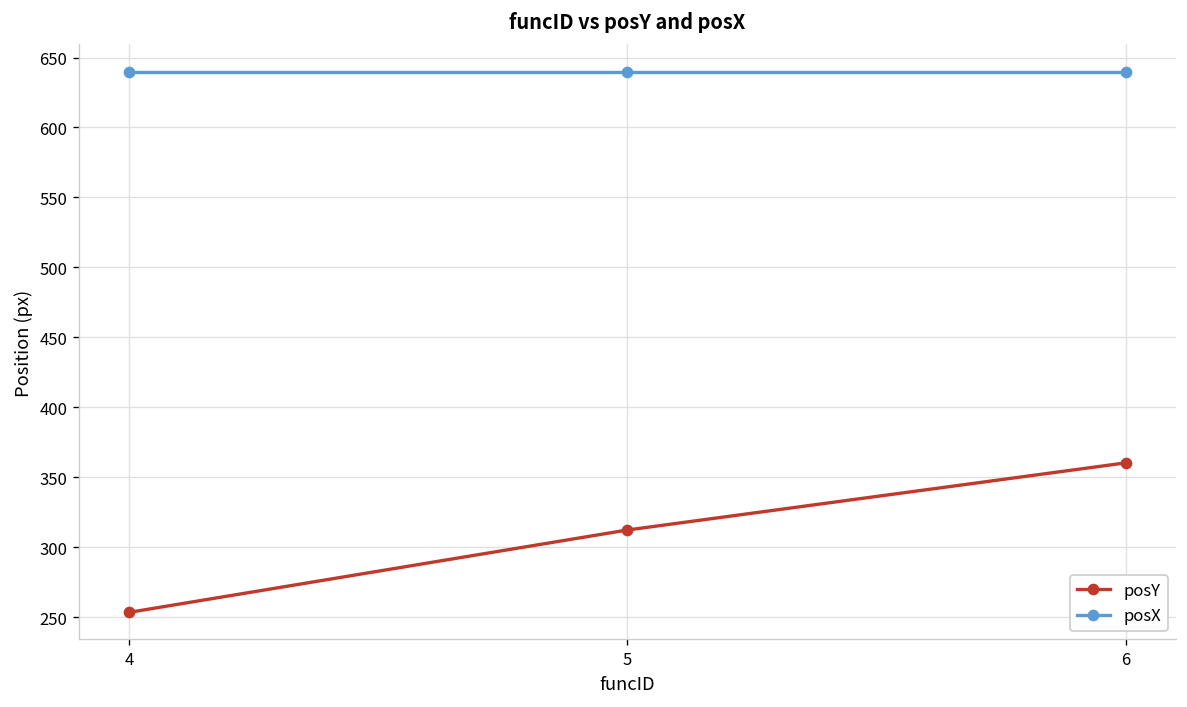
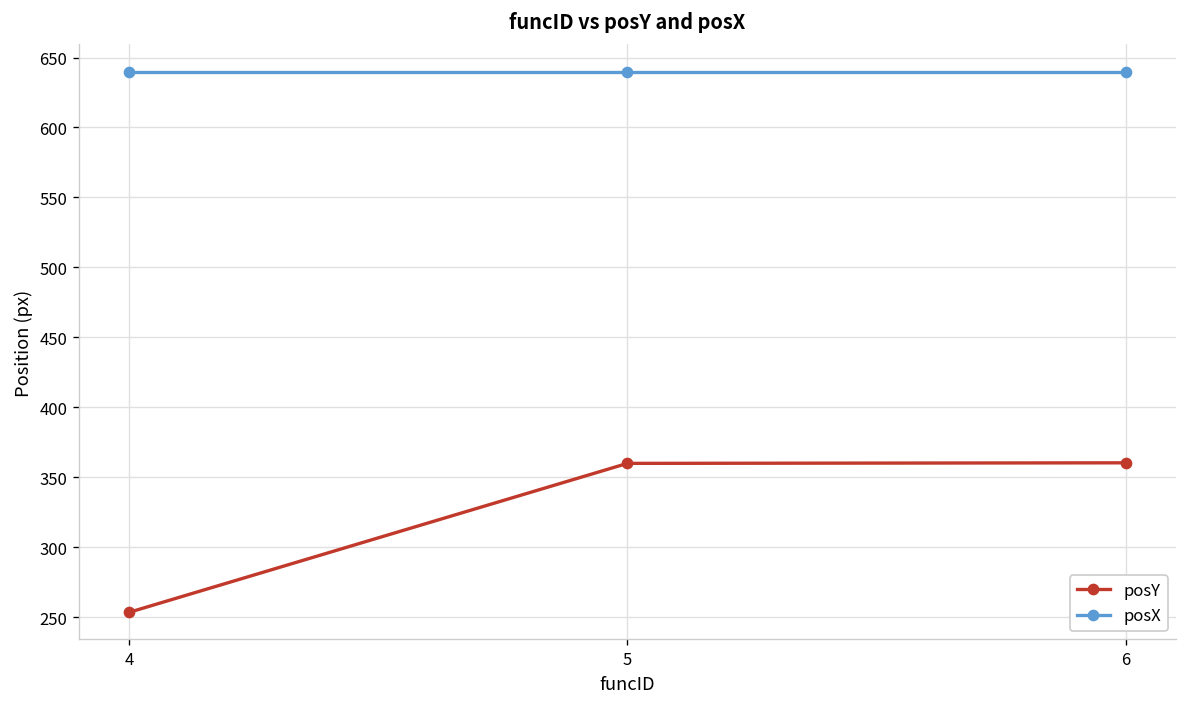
posY, 5: 312 -> 360
